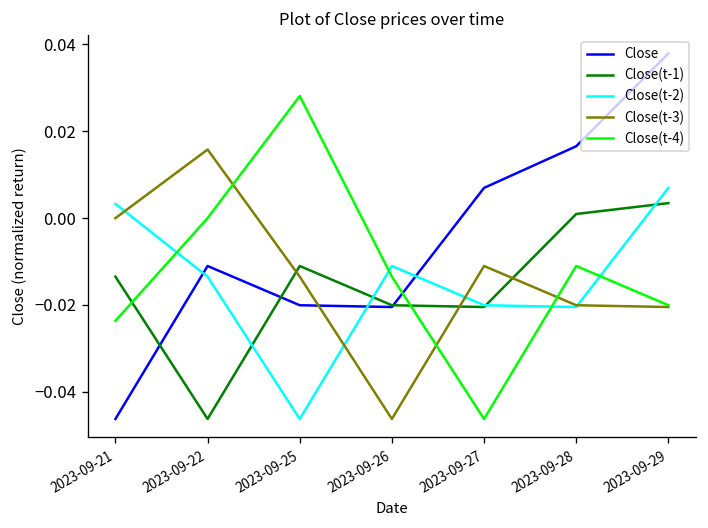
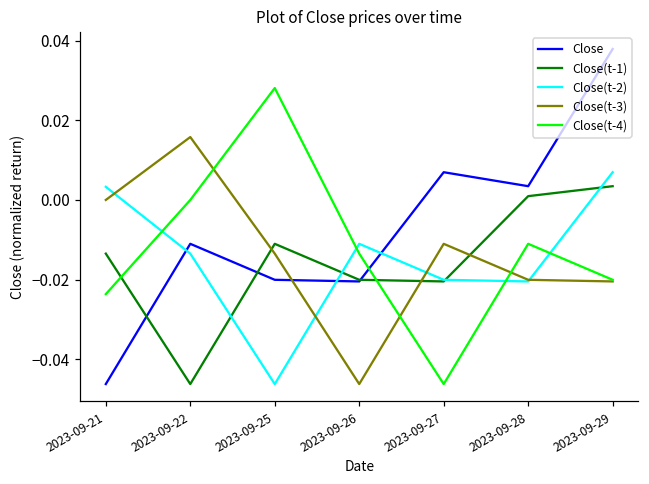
Close, 2023-09-28: 0.017 -> 0.003
